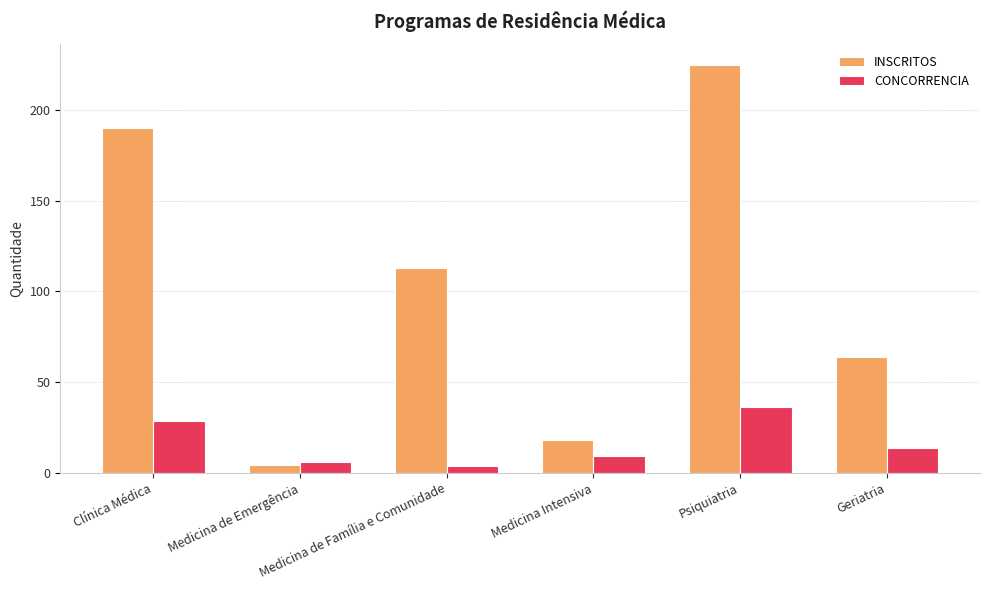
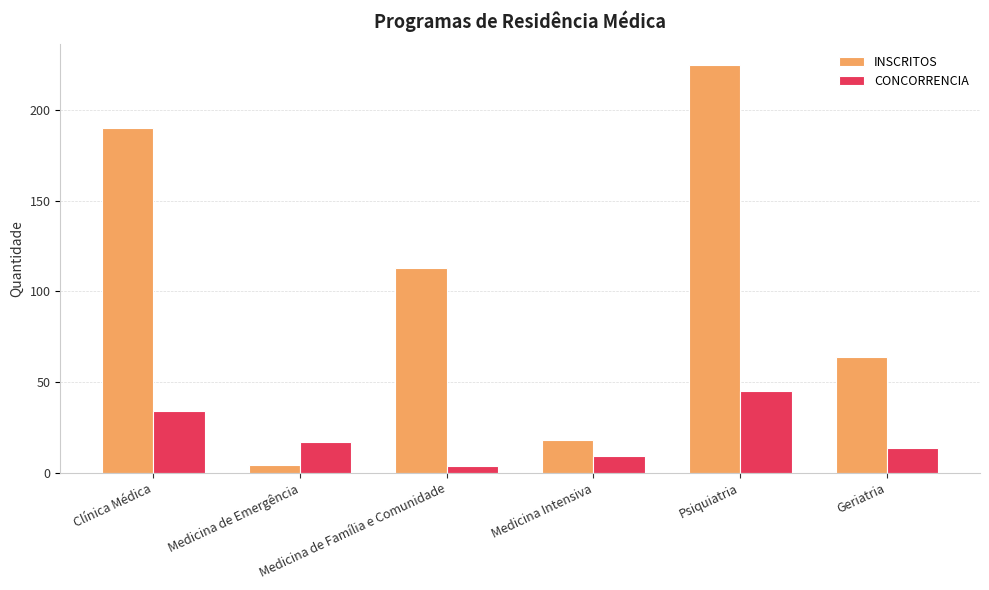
CONCORRENCIA, Clínica Médica: 29 -> 34
CONCORRENCIA, Medicina de Emergência: 6 -> 17
CONCORRENCIA, Psiquiatria: 36 -> 45
